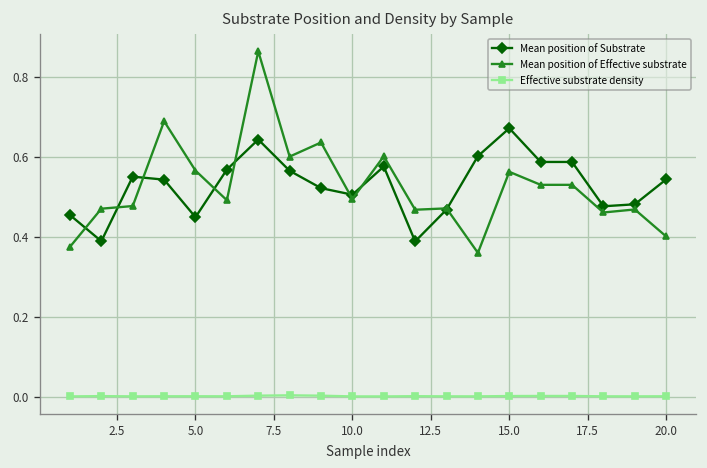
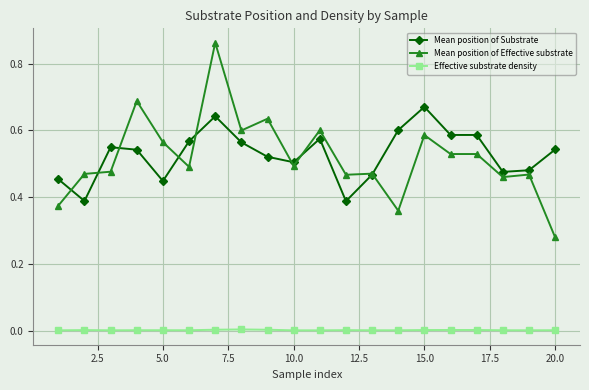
Mean position of Effective substrate, 15.0: 0.56 -> 0.59
Mean position of Effective substrate, 20.0: 0.40 -> 0.28
